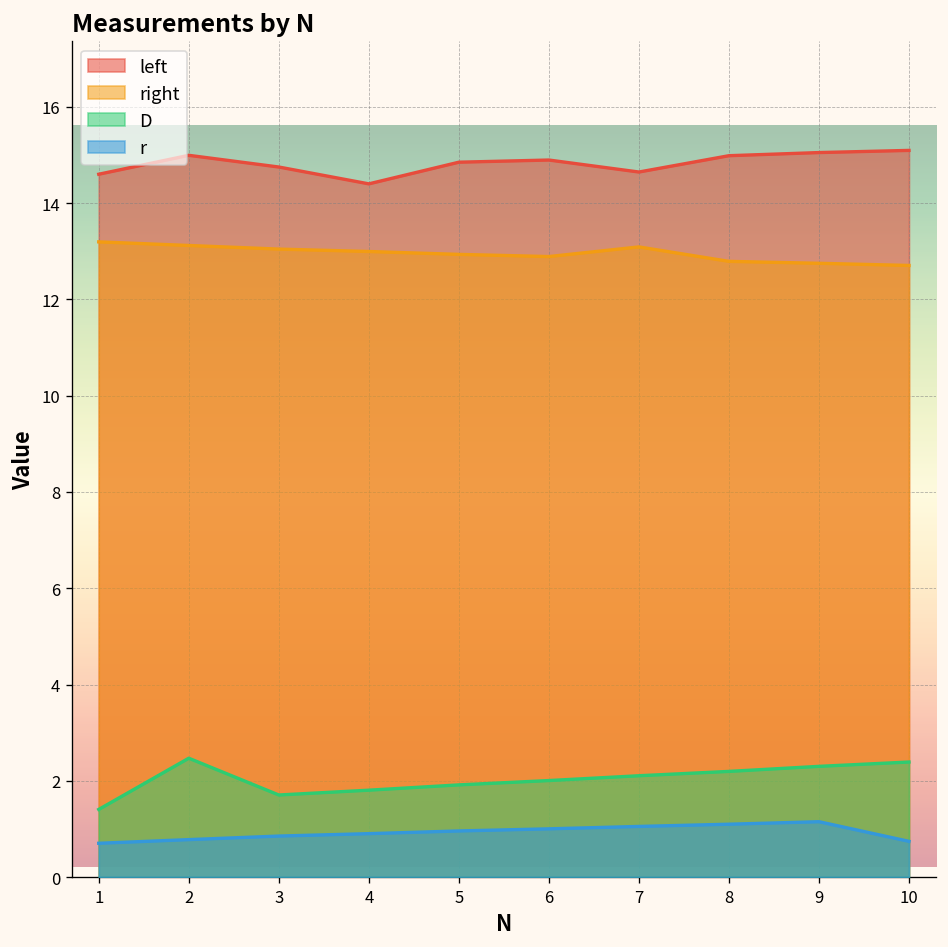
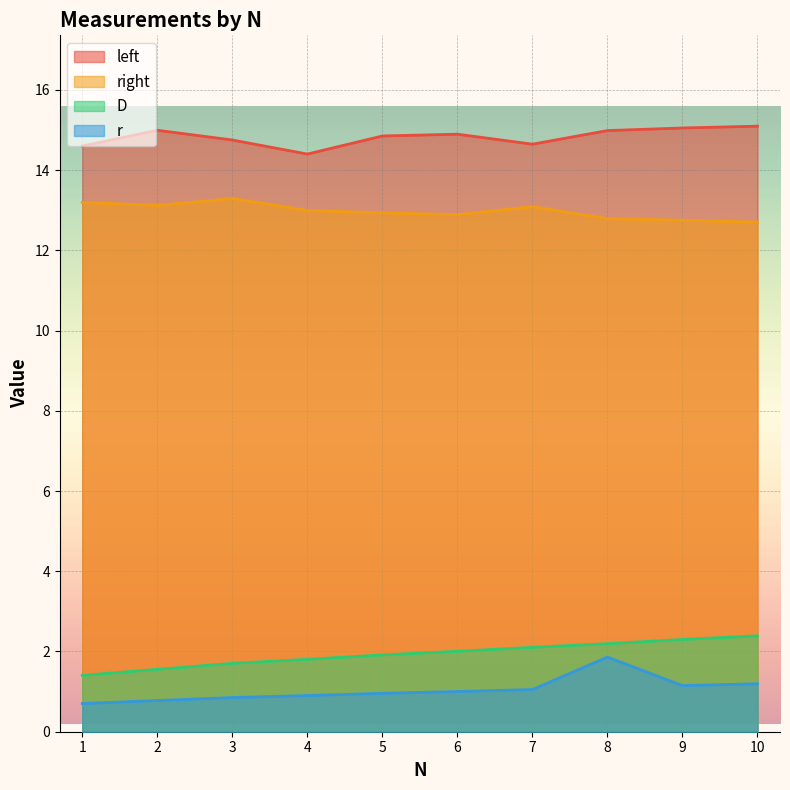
D, 2: 2.5 -> 1.6
right, 3: 13.0 -> 13.3
r, 8: 1.1 -> 1.9
r, 10: 0.7 -> 1.2
